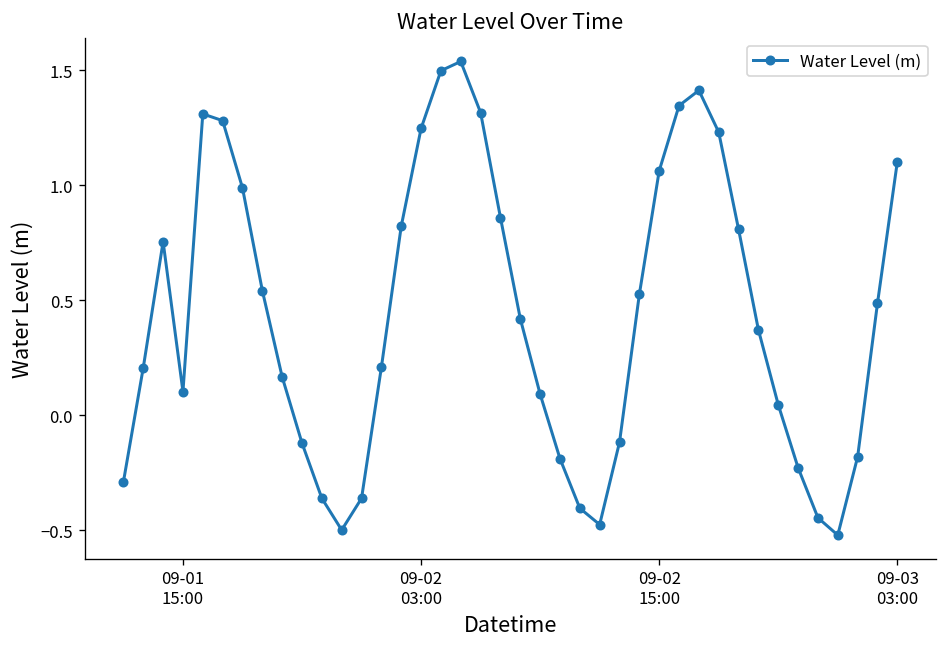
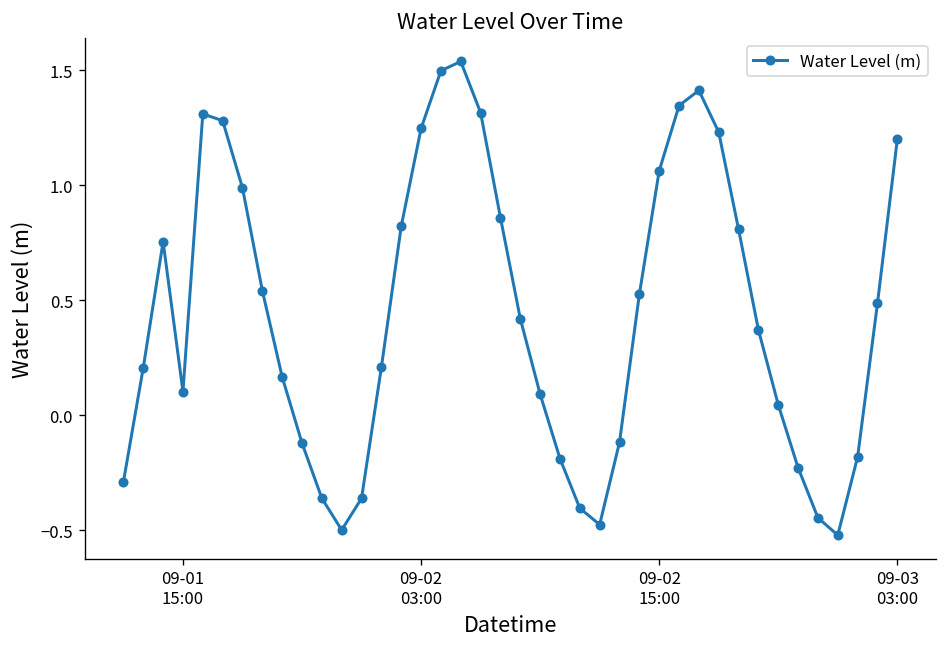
09-03 03:00: 1.10 -> 1.20
